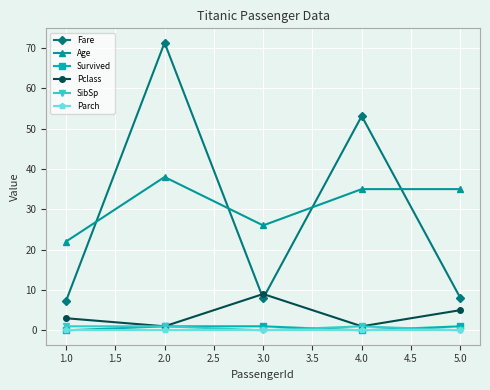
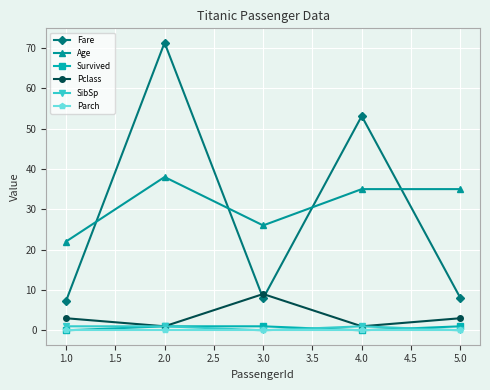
Pclass, 5.0: 5 -> 3
